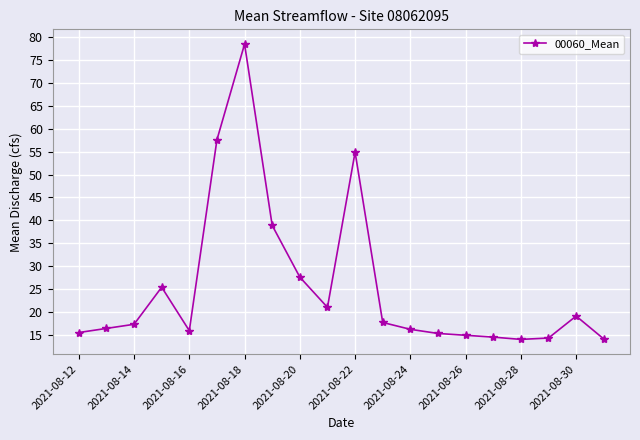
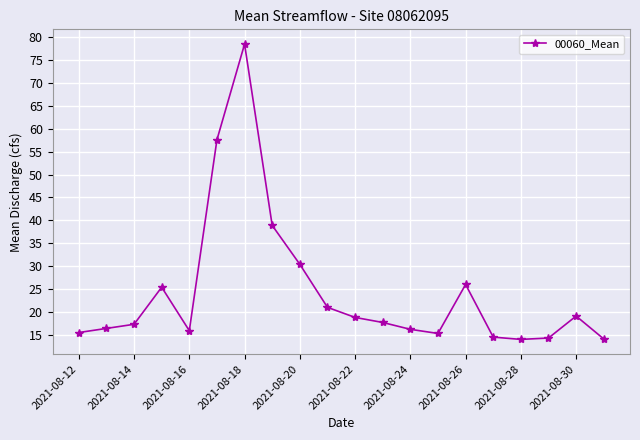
2021-08-20: 28 -> 30
2021-08-22: 55 -> 19
2021-08-26: 15 -> 26
